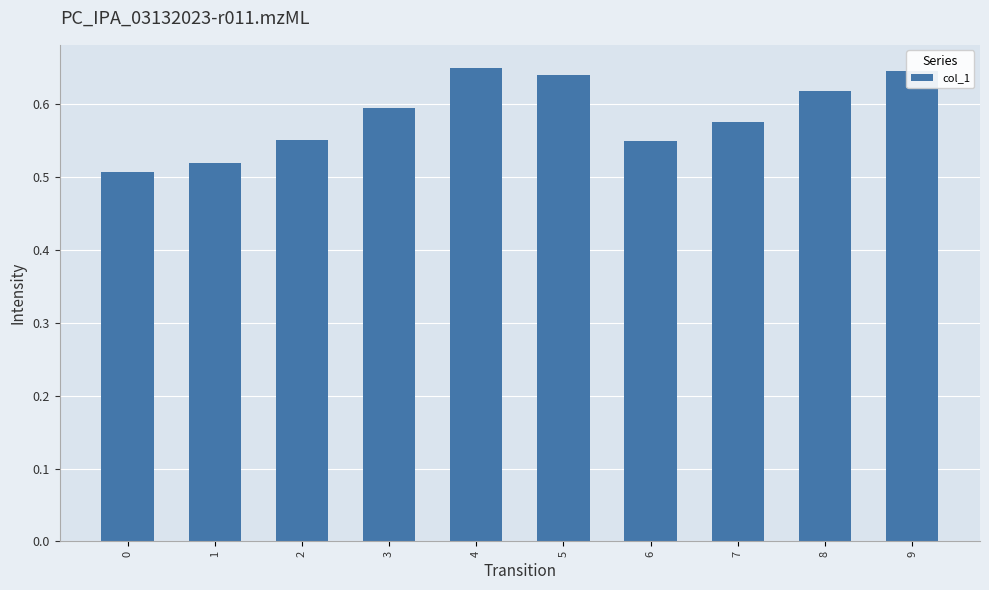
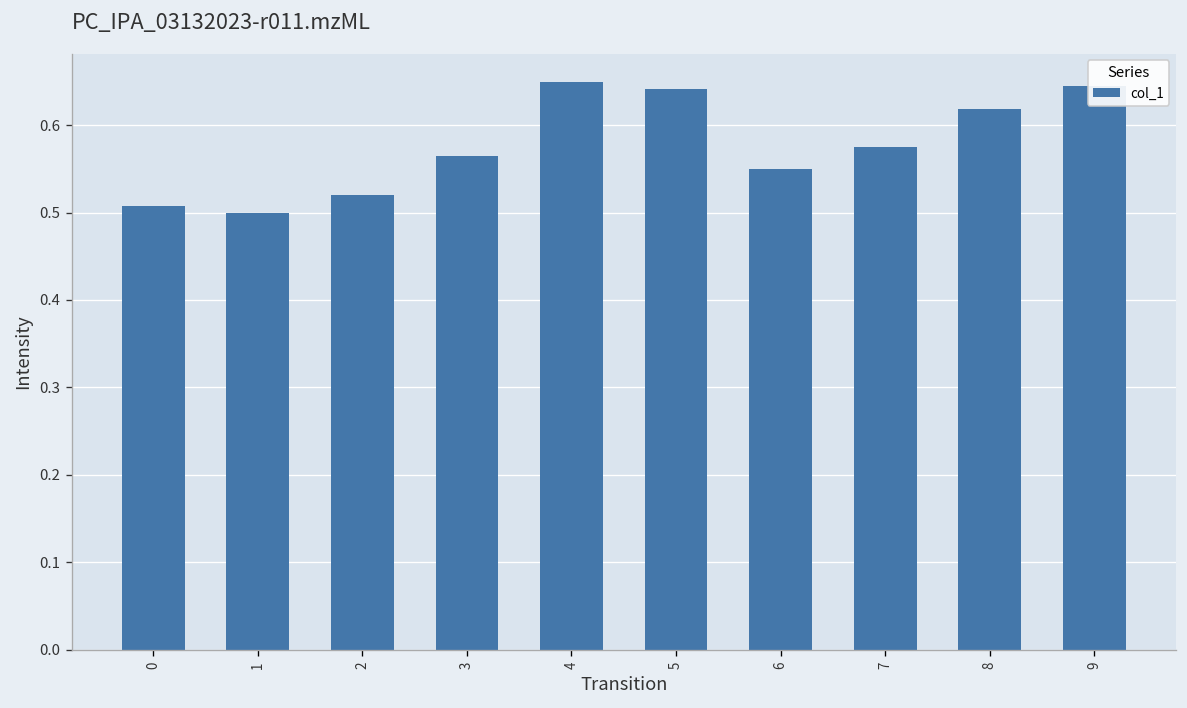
1: 0.52 -> 0.50
2: 0.55 -> 0.52
3: 0.59 -> 0.57
